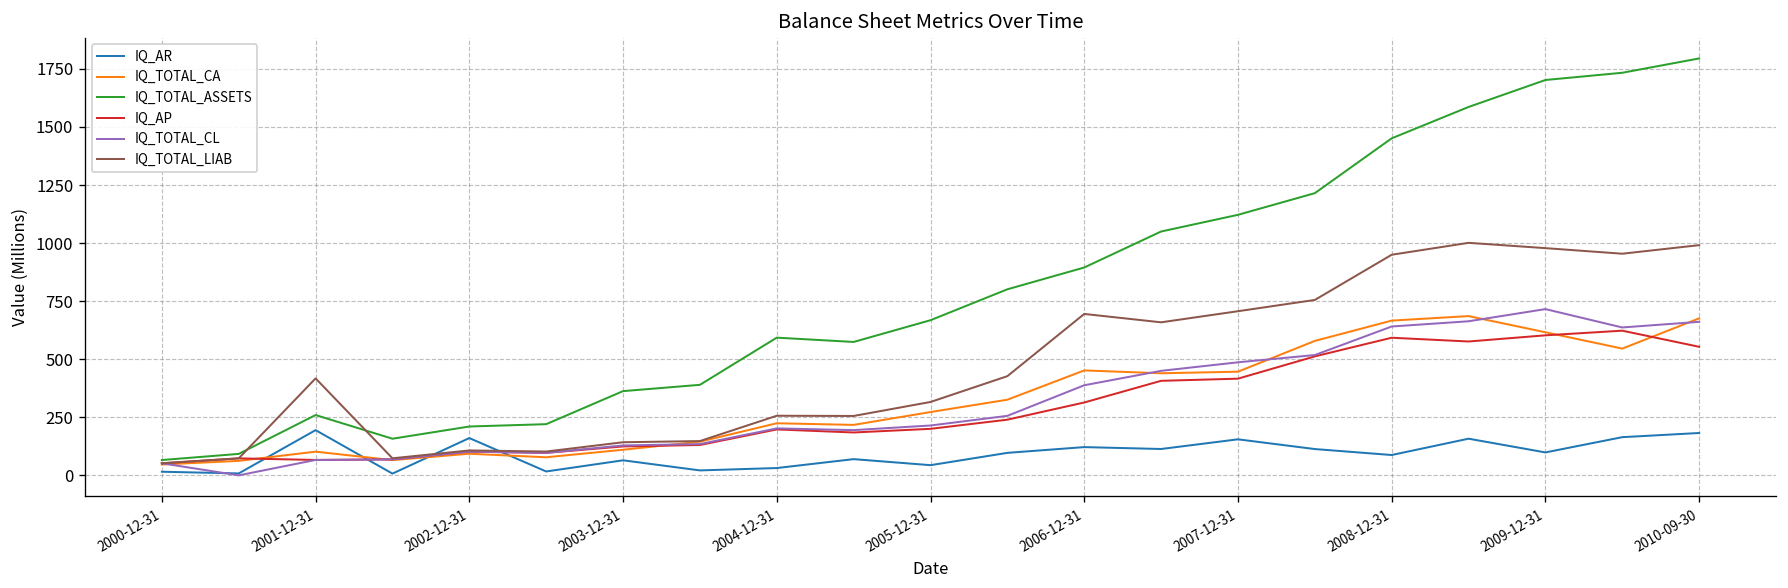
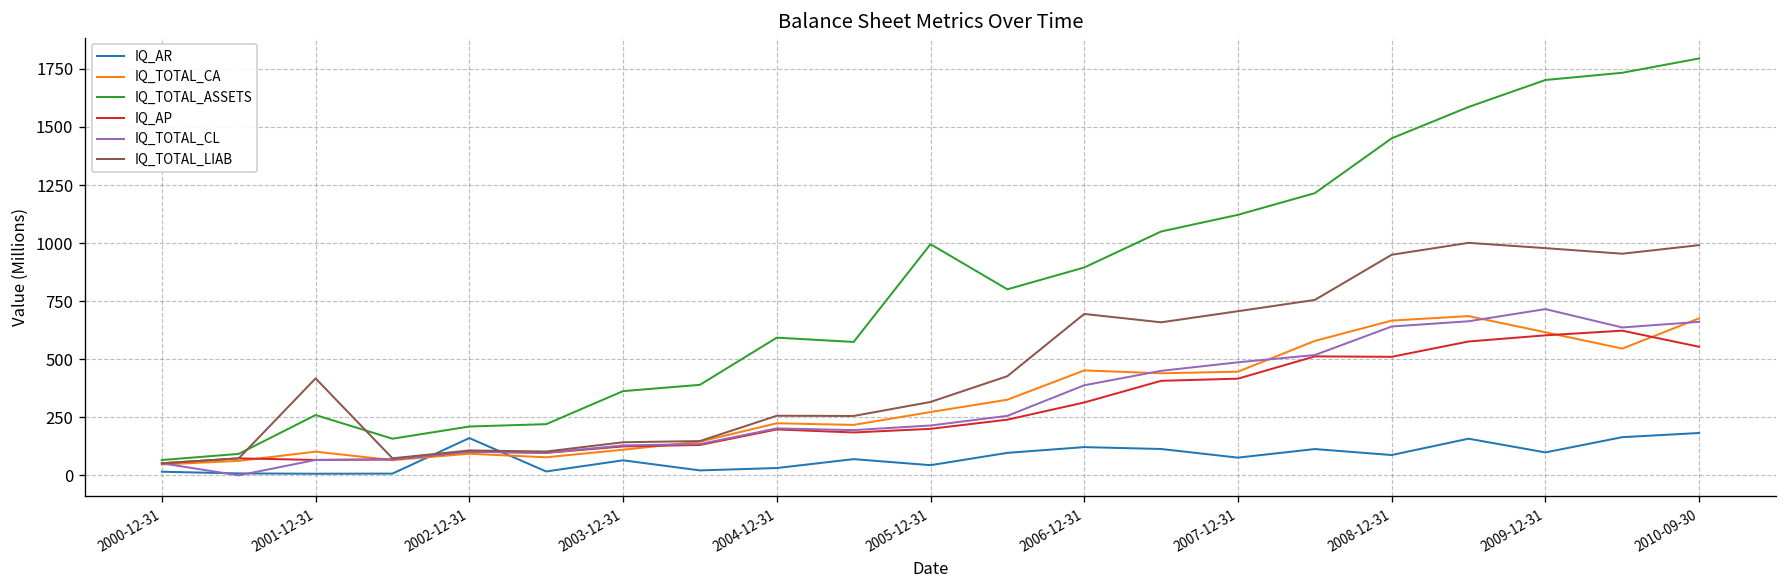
IQ_AR, 2001-12-31: 190 -> 10
IQ_TOTAL_ASSETS, 2005-12-31: 670 -> 1000
IQ_AR, 2007-12-31: 160 -> 80
IQ_AP, 2008-12-31: 590 -> 510
